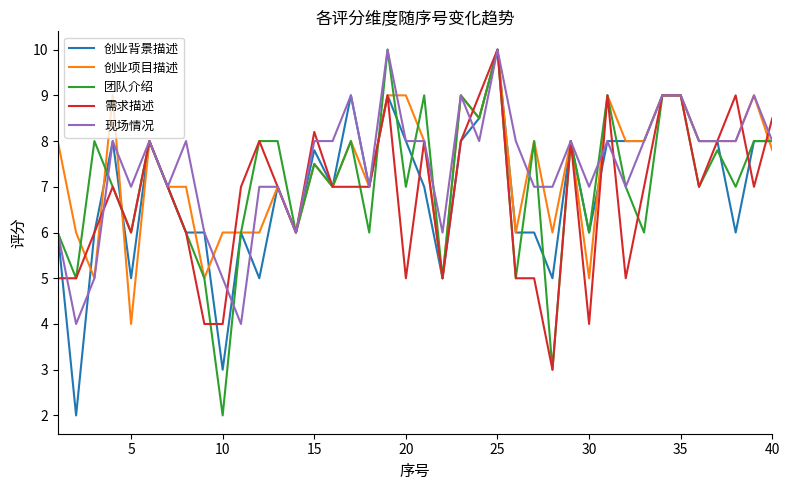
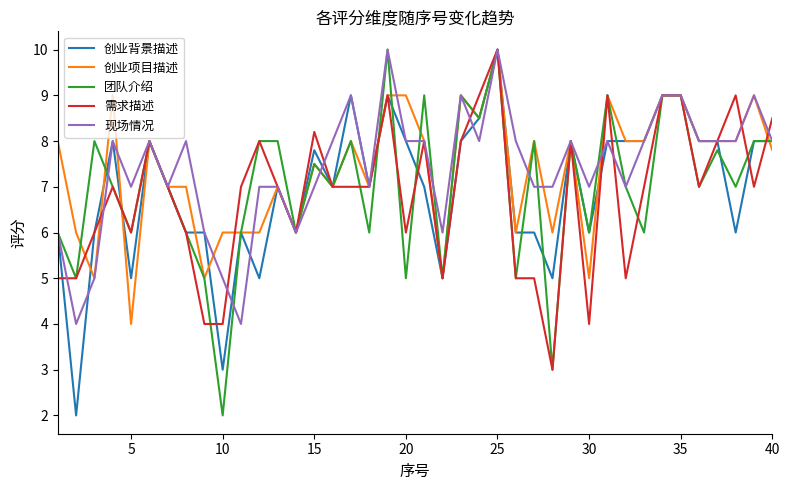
现场情况, 15: 8 -> 7
团队介绍, 20: 7 -> 5
需求描述, 20: 5 -> 6
